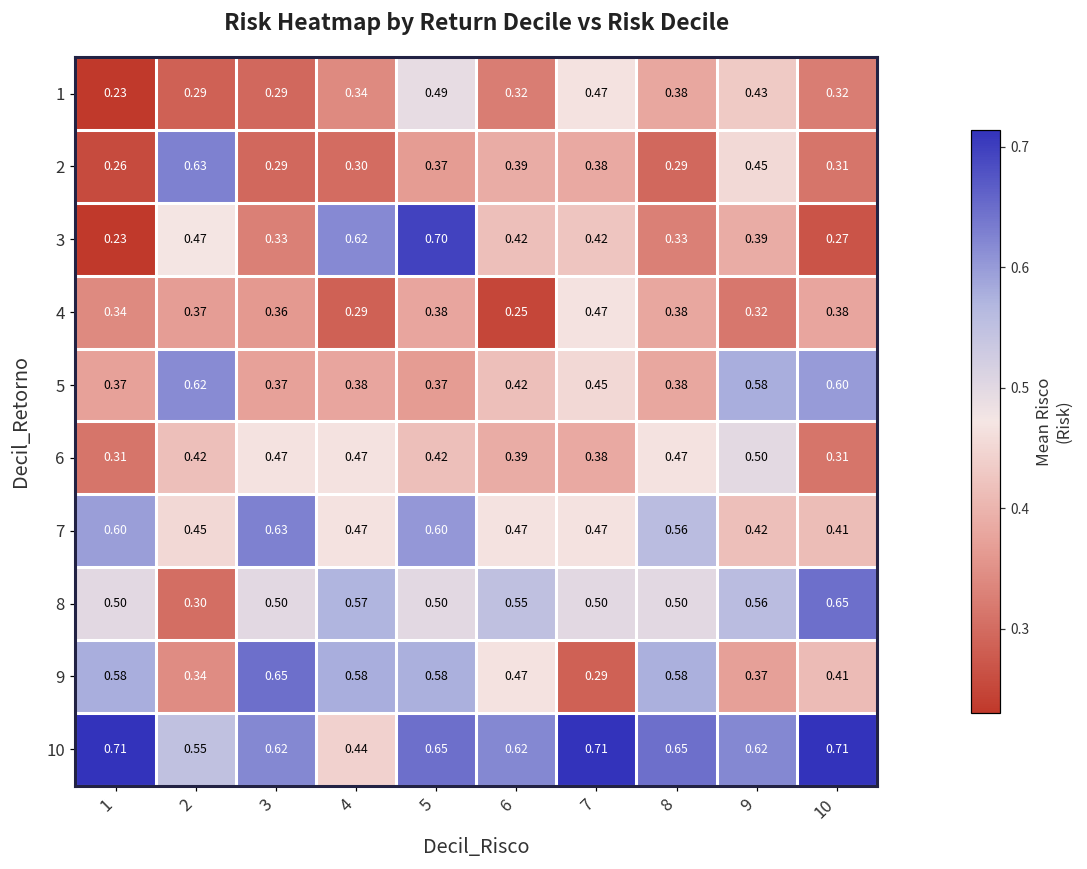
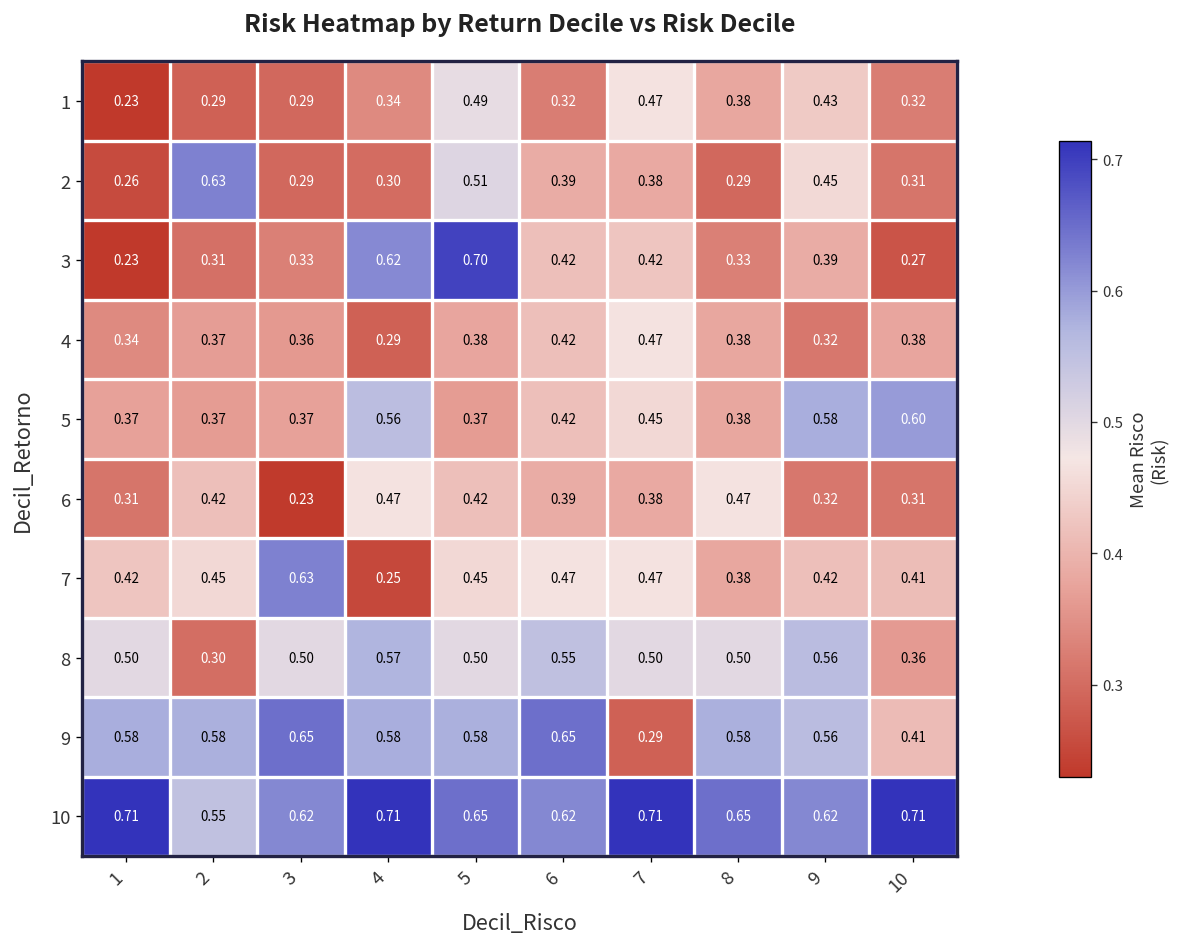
2, 5: 0.37 -> 0.51
3, 2: 0.47 -> 0.31
4, 6: 0.25 -> 0.42
5, 2: 0.62 -> 0.37
5, 4: 0.38 -> 0.56
6, 3: 0.47 -> 0.23
6, 9: 0.50 -> 0.32
7, 1: 0.60 -> 0.42
7, 4: 0.47 -> 0.25
7, 5: 0.60 -> 0.45
7, 8: 0.56 -> 0.38
8, 10: 0.65 -> 0.36
9, 2: 0.34 -> 0.58
9, 6: 0.47 -> 0.65
9, 9: 0.37 -> 0.56
10, 4: 0.44 -> 0.71
